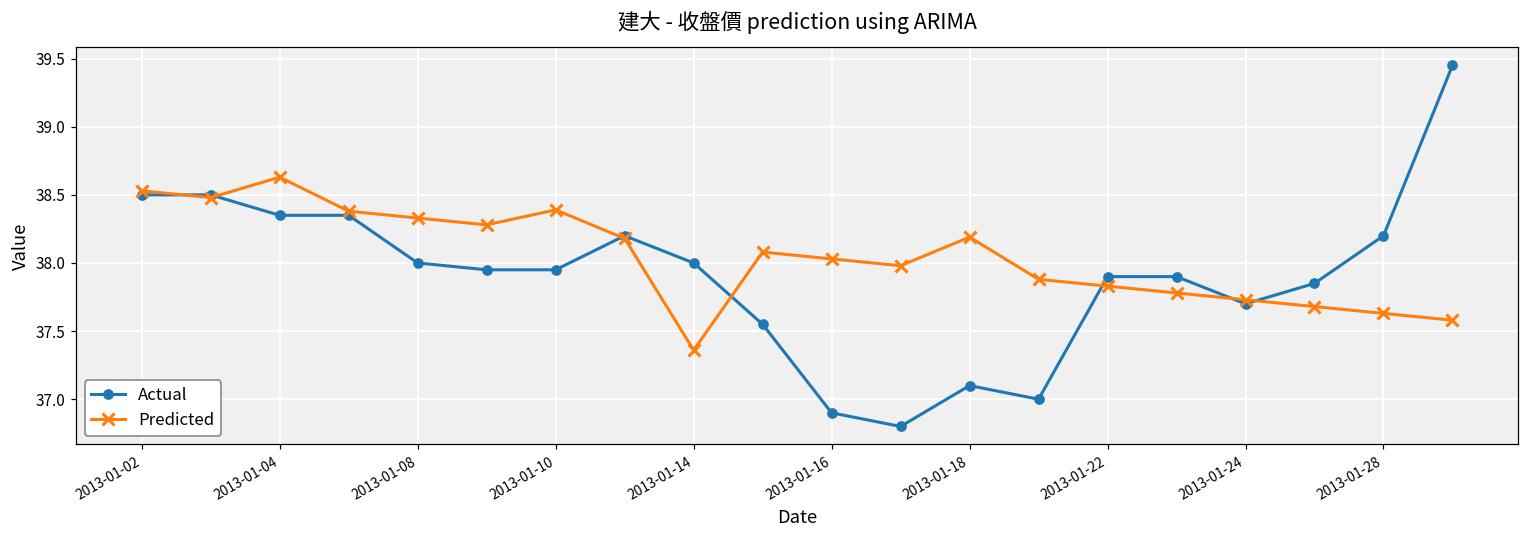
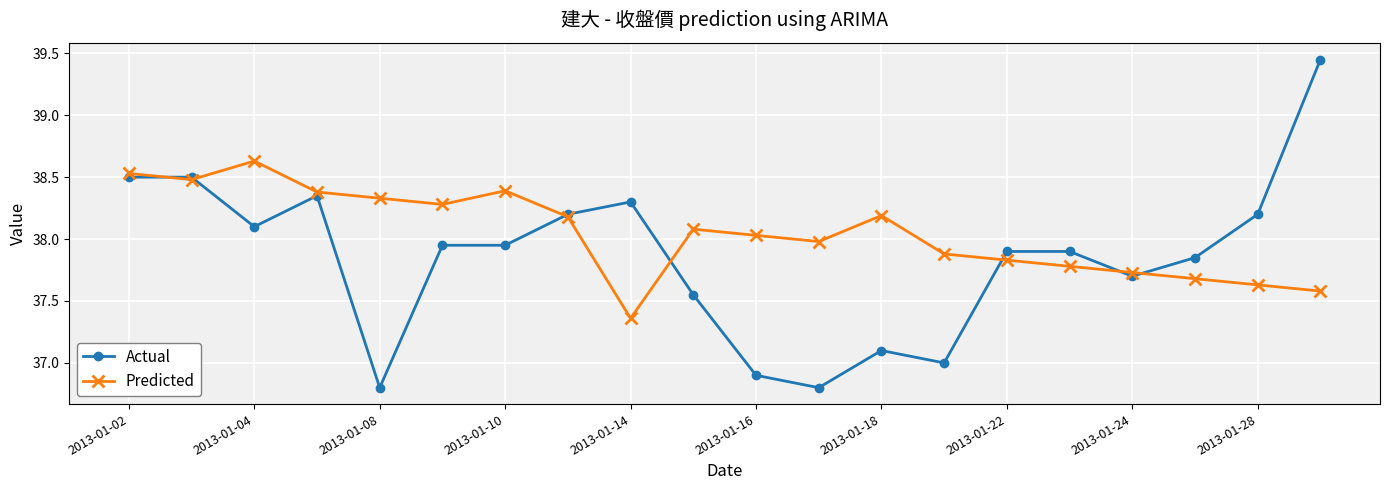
Actual, 2013-01-04: 38.35 -> 38.10
Actual, 2013-01-08: 38.0 -> 36.8
Actual, 2013-01-14: 38.0 -> 38.3
